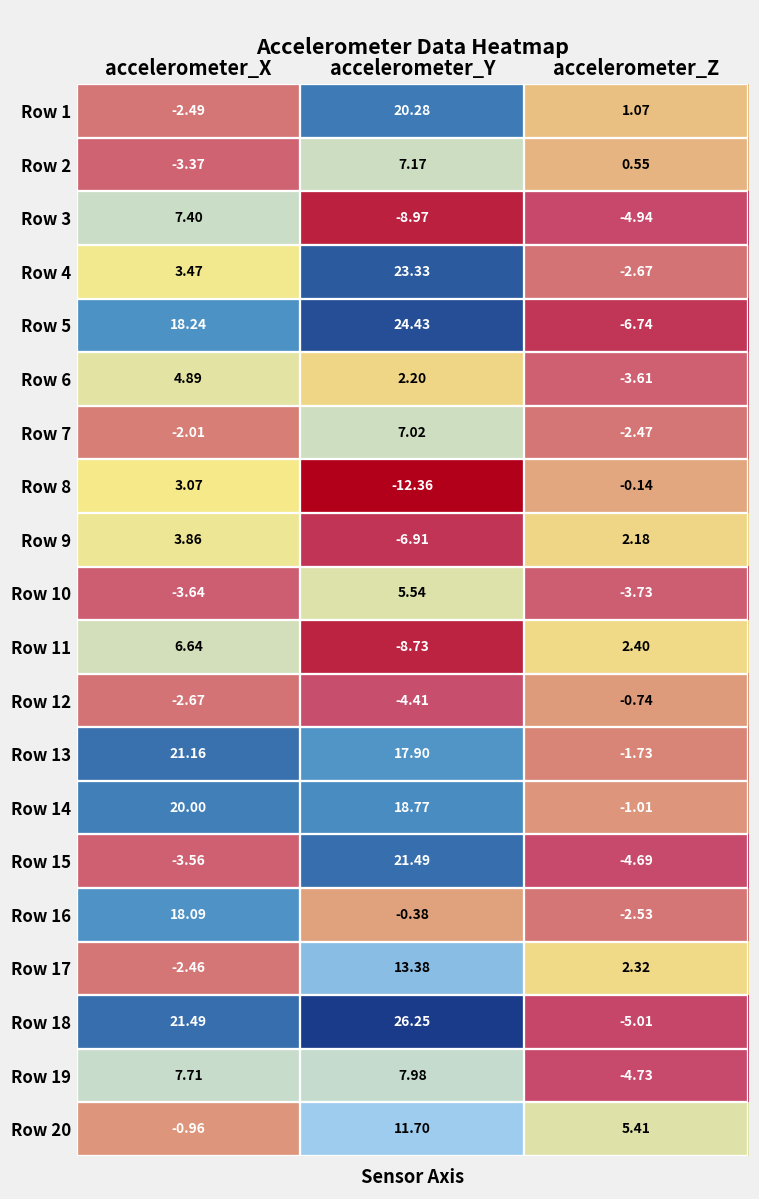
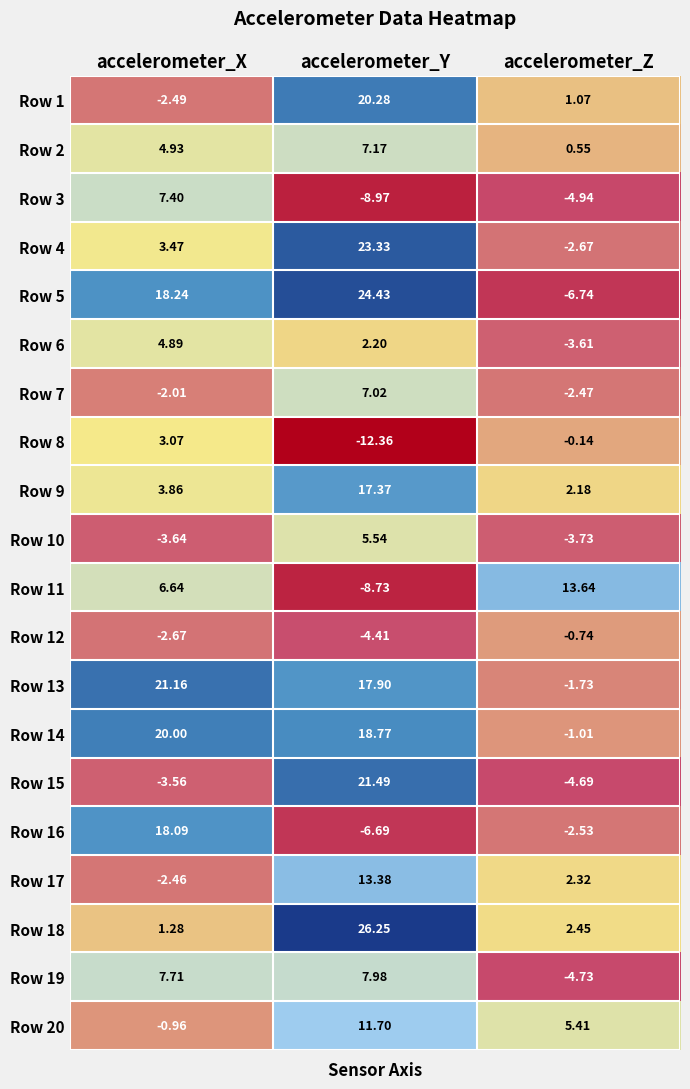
Row 2, accelerometer_X: -3.37 -> 4.93
Row 9, accelerometer_Y: -6.91 -> 17.37
Row 11, accelerometer_Z: 2.40 -> 13.64
Row 16, accelerometer_Y: -0.38 -> -6.69
Row 18, accelerometer_X: 21.49 -> 1.28
Row 18, accelerometer_Z: -5.01 -> 2.45
